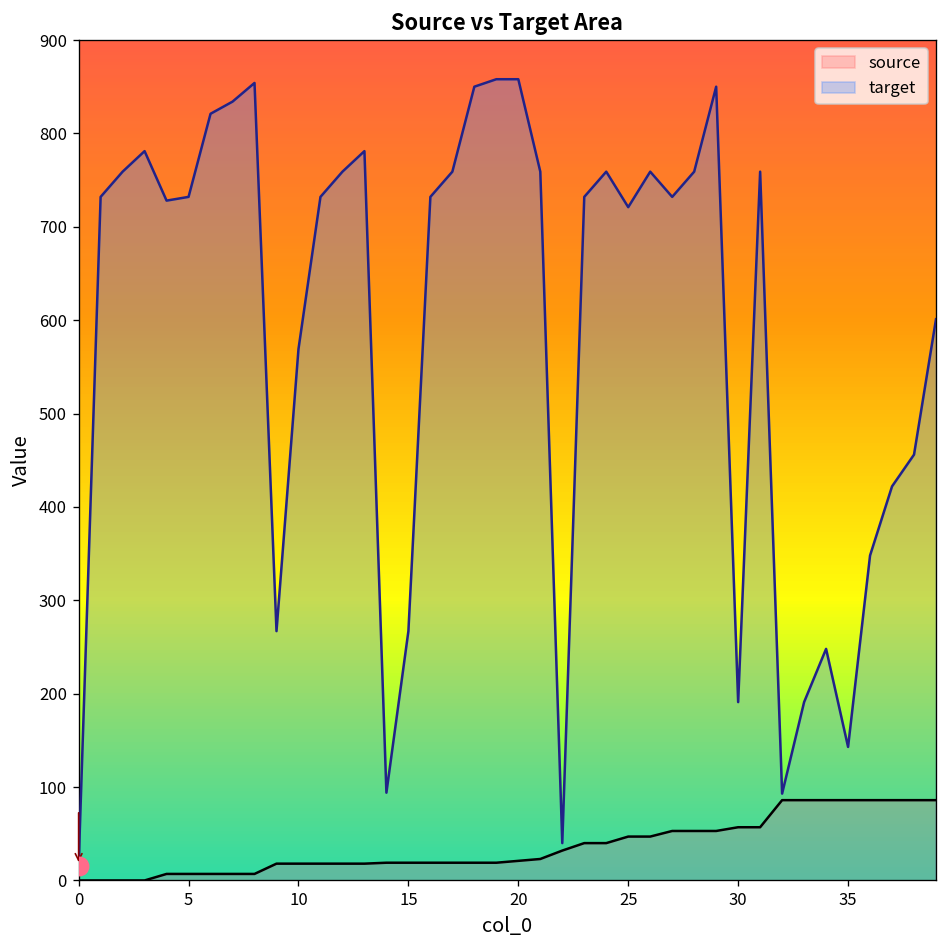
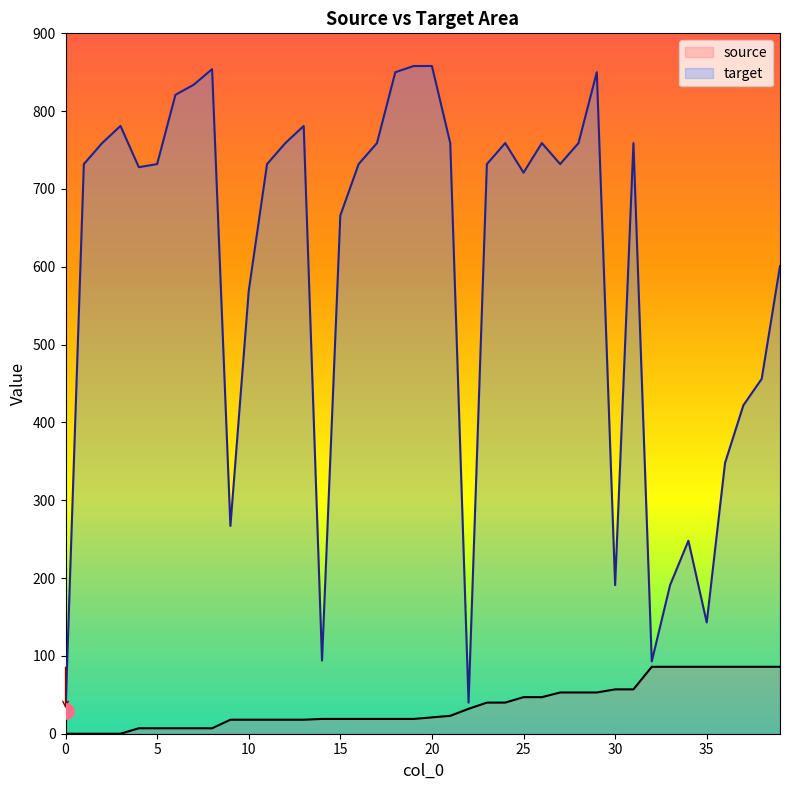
target, 0: 20 -> 30
target, 15: 270 -> 670
